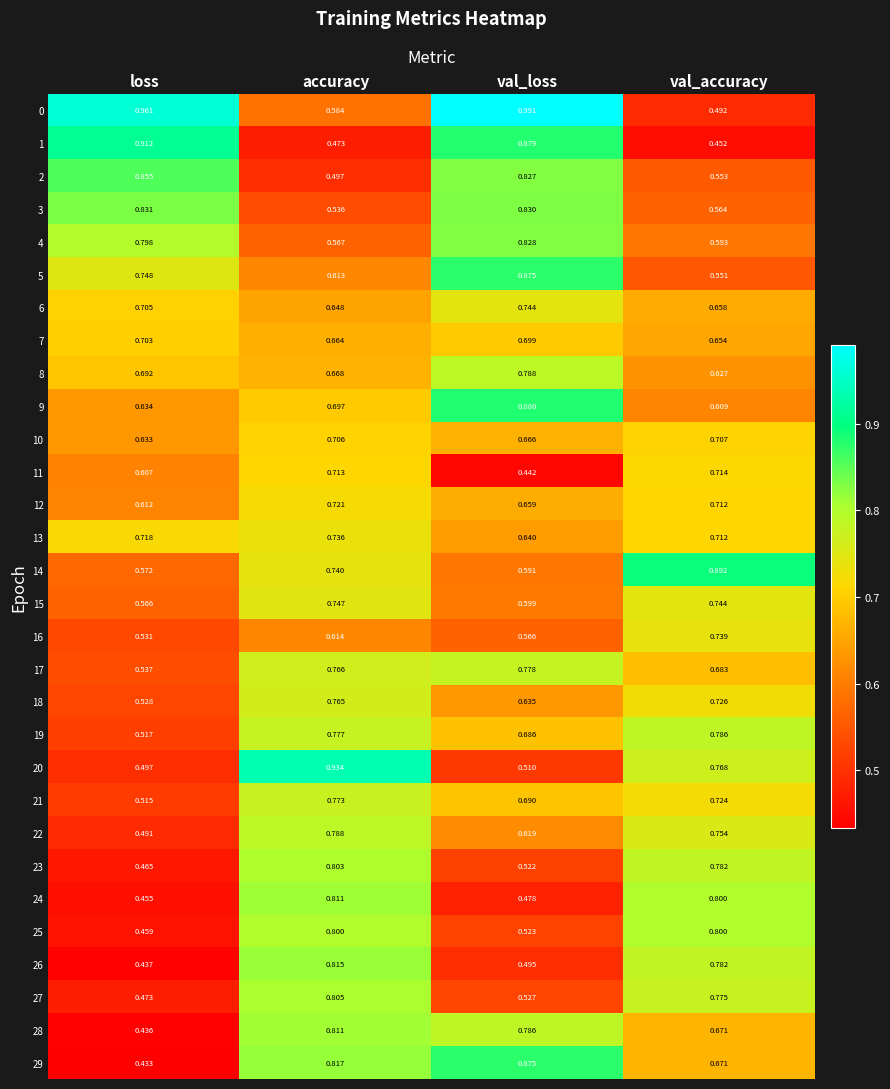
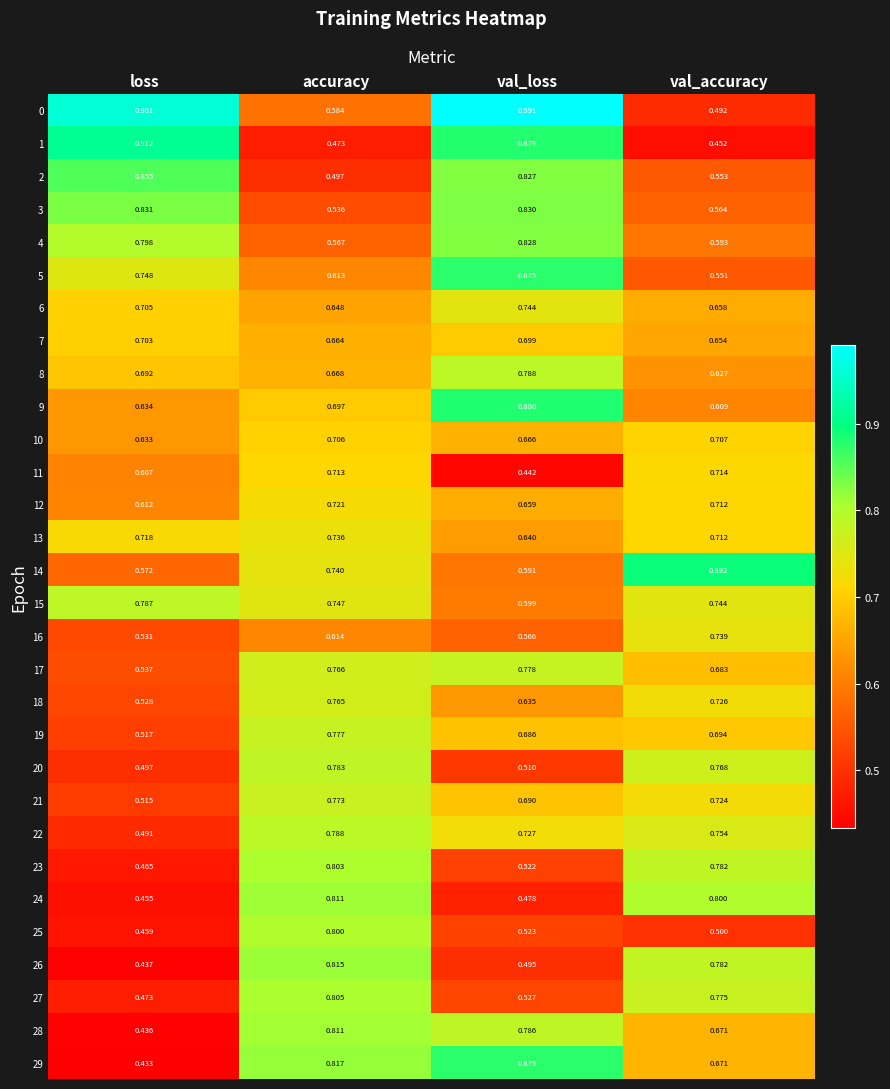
15, loss: 0.566 -> 0.787
19, val_accuracy: 0.786 -> 0.694
20, accuracy: 0.934 -> 0.783
22, val_loss: 0.619 -> 0.727
25, val_accuracy: 0.800 -> 0.500
